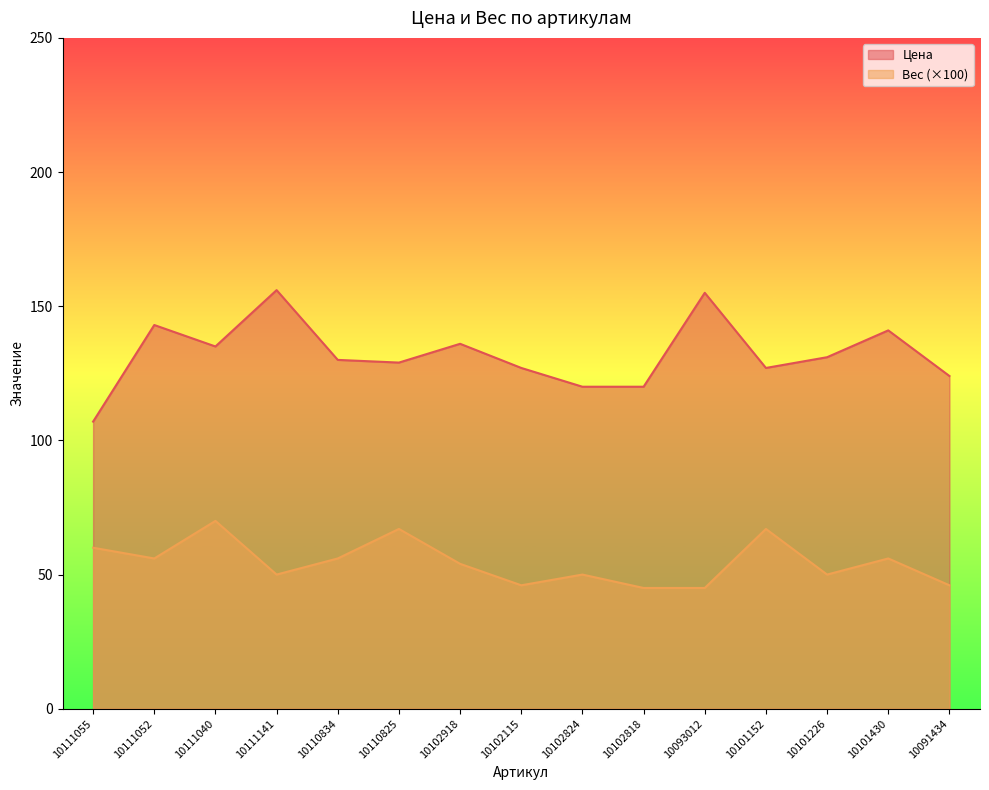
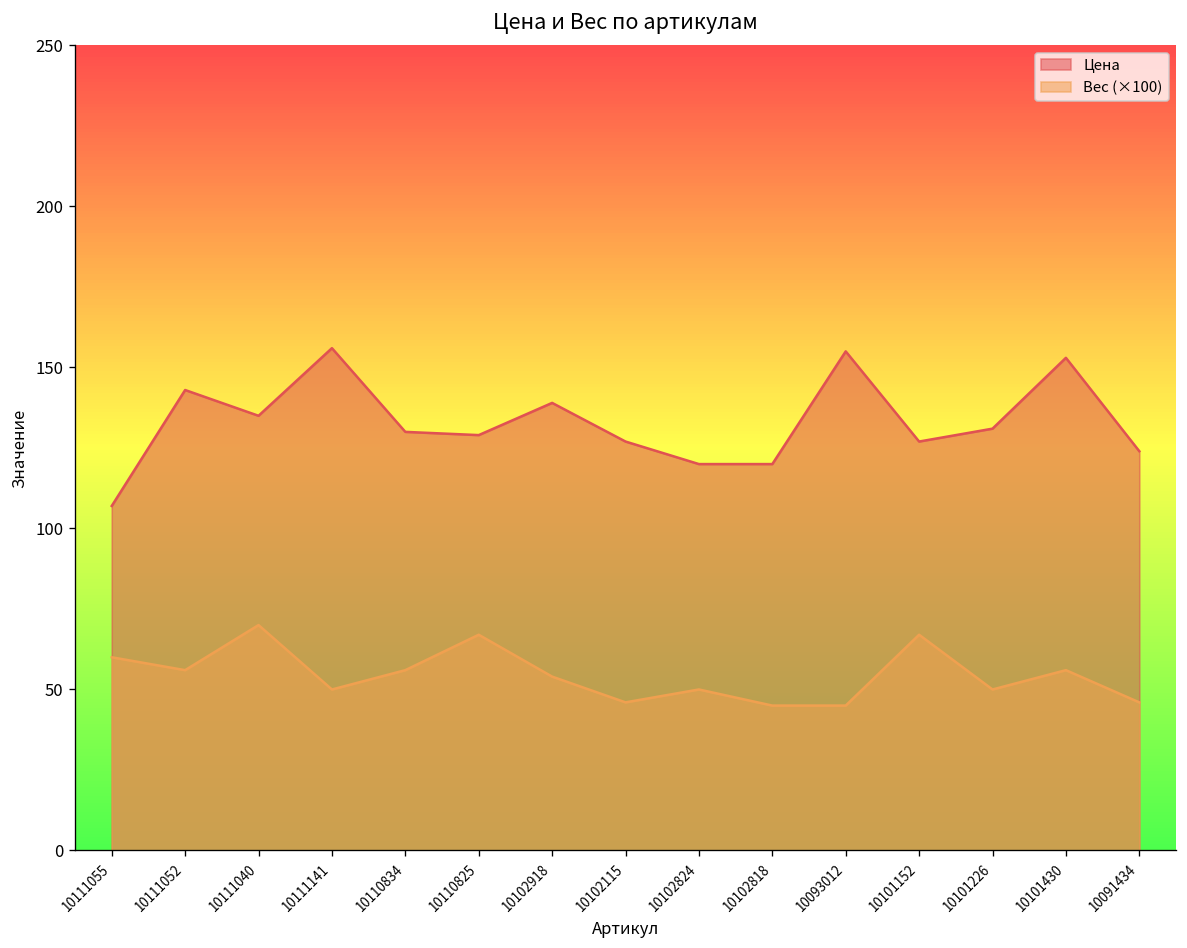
Цена, 10102918: 136 -> 139
Цена, 10101430: 141 -> 153
